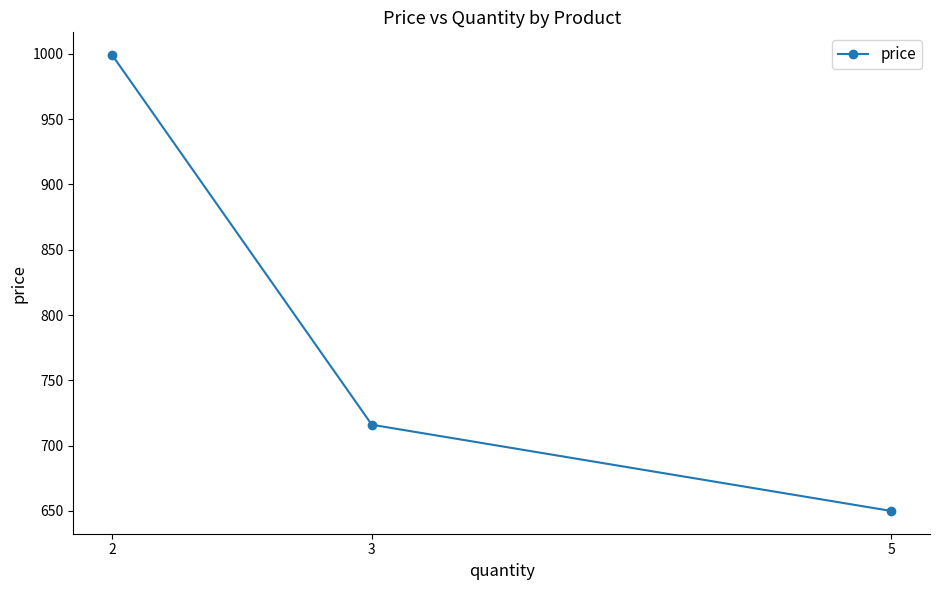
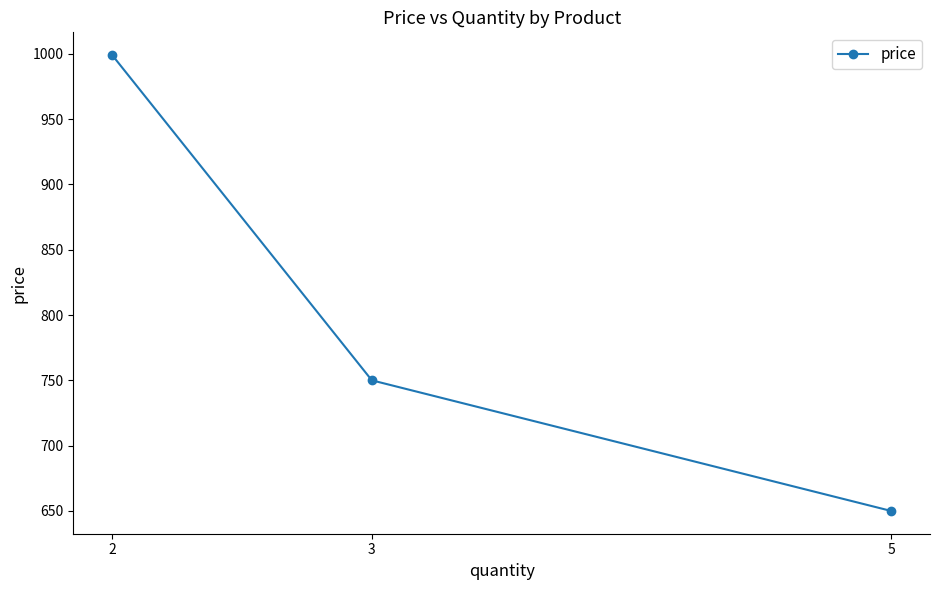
3: 716 -> 750
